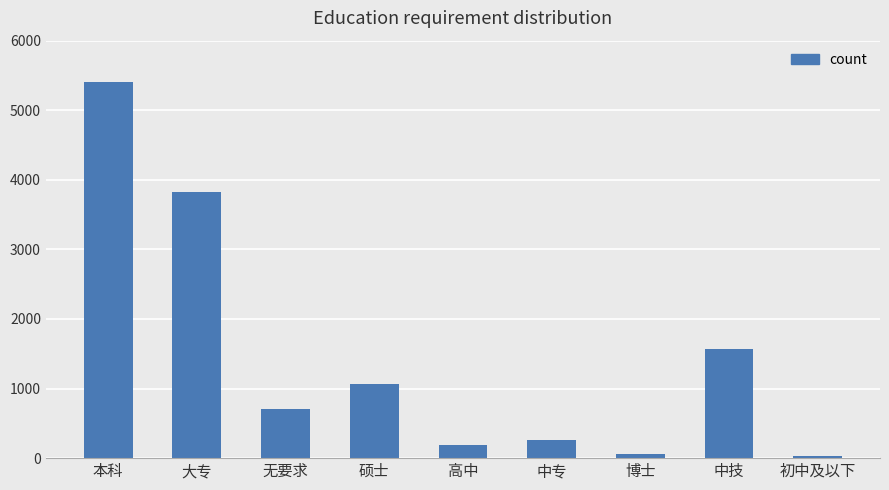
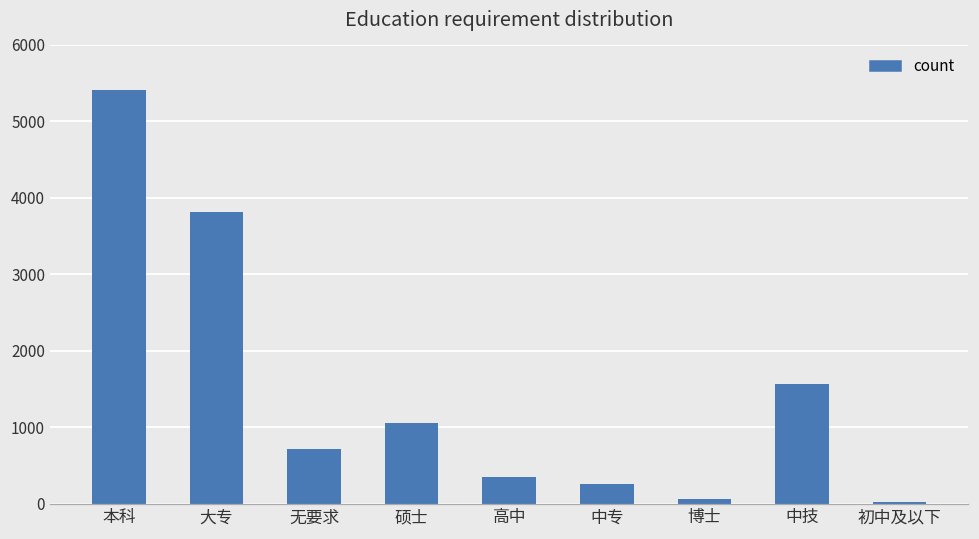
高中: 200 -> 300
